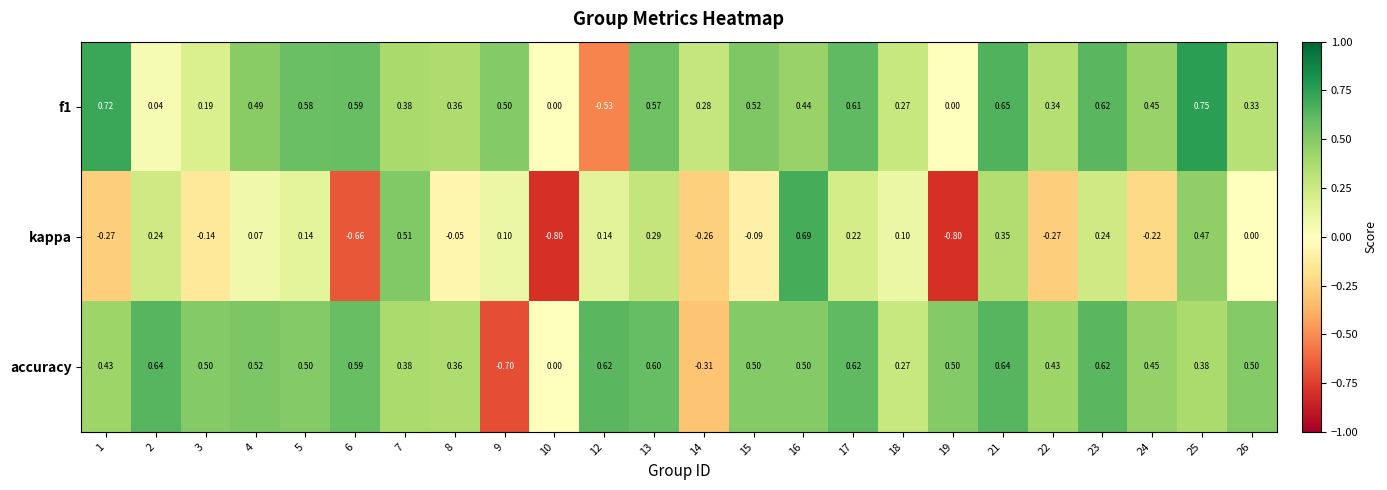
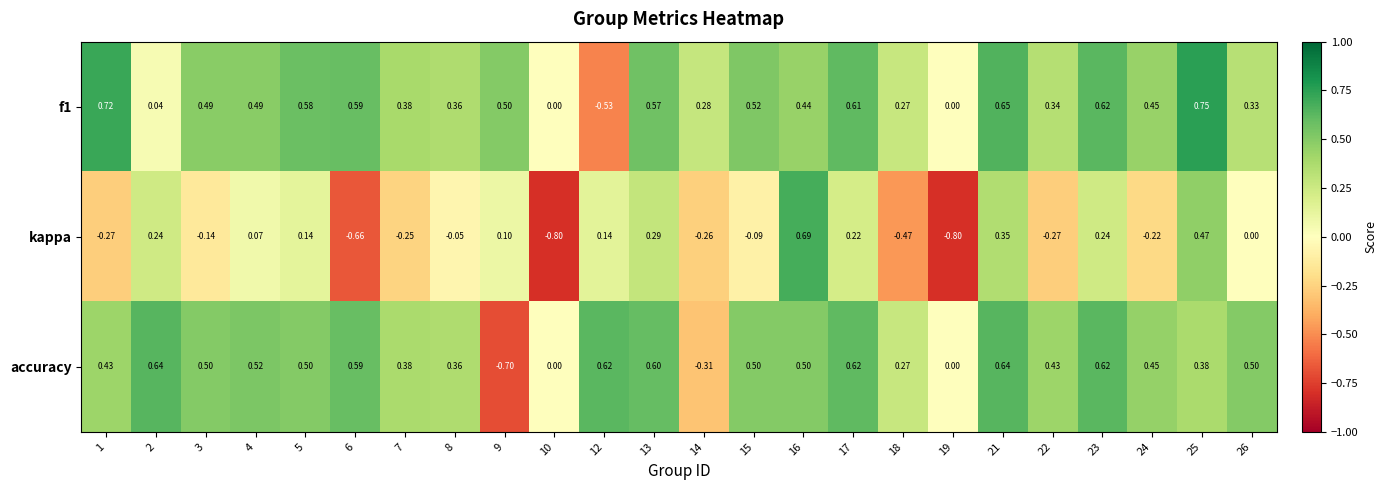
f1, 3: 0.19 -> 0.49
kappa, 7: 0.51 -> -0.25
kappa, 18: 0.10 -> -0.47
accuracy, 19: 0.50 -> 0.00
